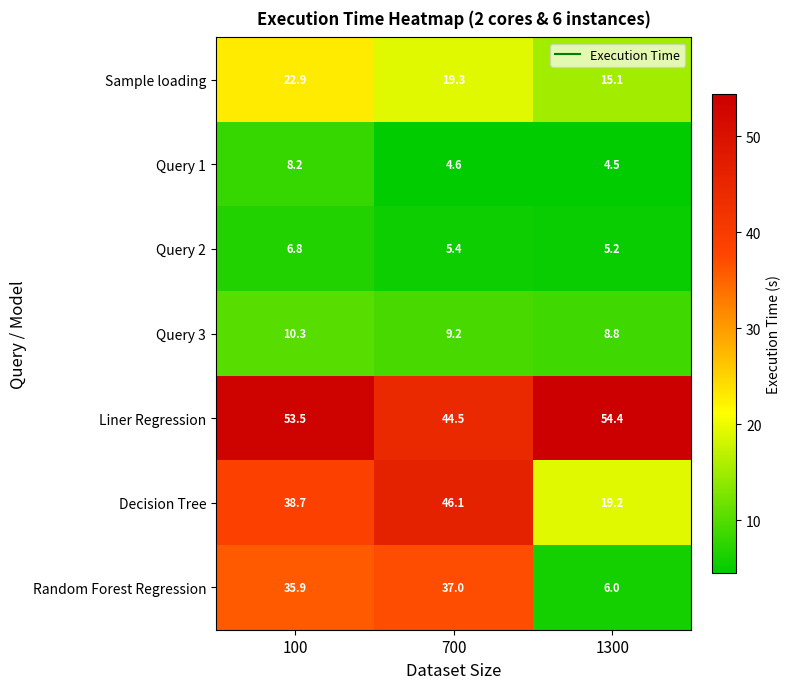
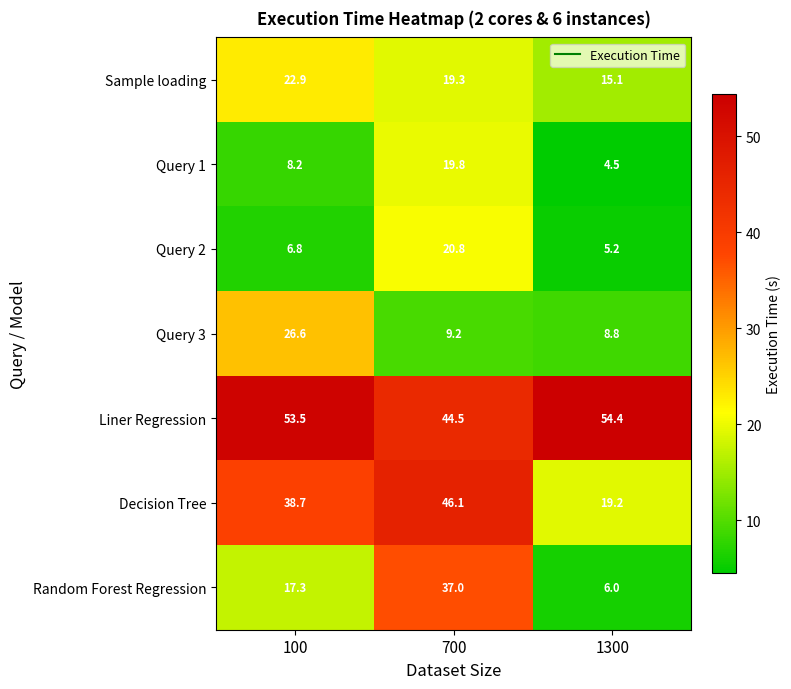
Query 1, 700: 4.6 -> 19.8
Query 2, 700: 5.4 -> 20.8
Query 3, 100: 10.3 -> 26.6
Random Forest Regression, 100: 35.9 -> 17.3
